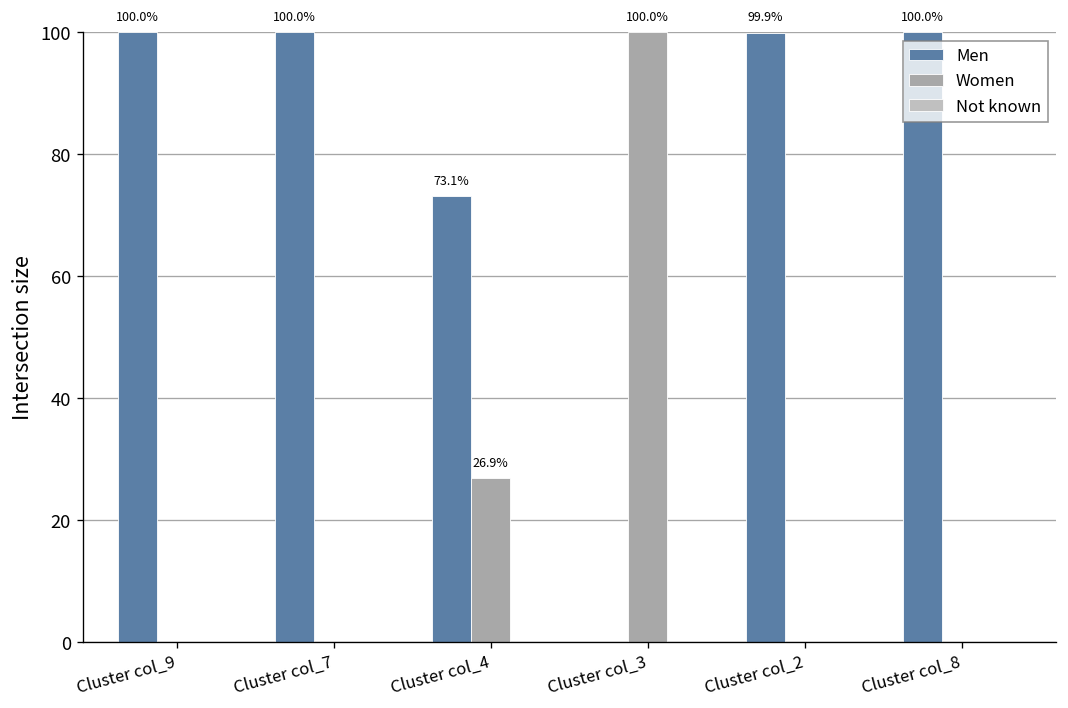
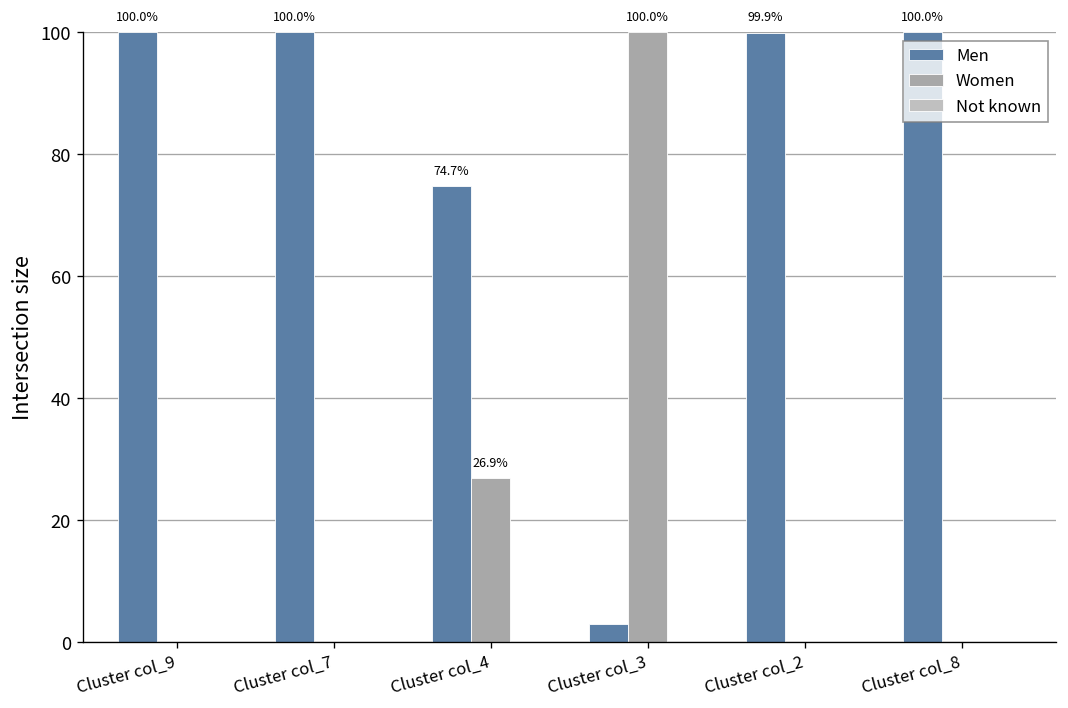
Men, Cluster col_4: 73.1% -> 74.7%
Men, Cluster col_3: 0 -> 3
